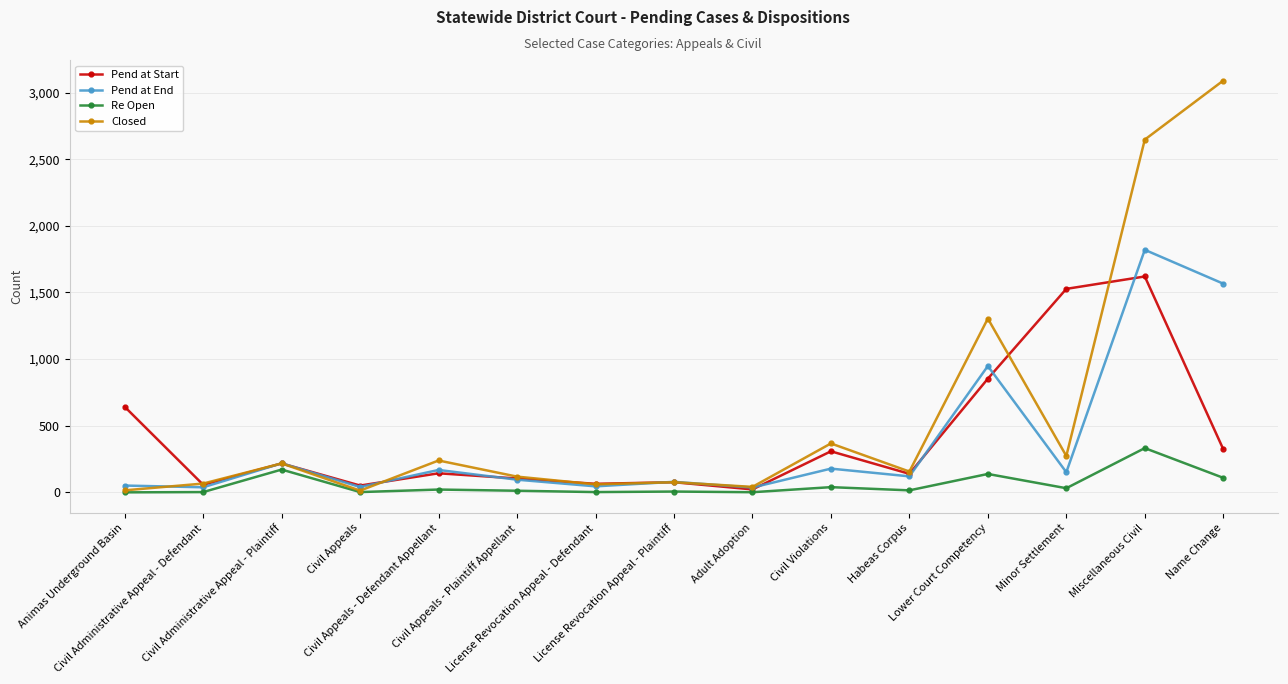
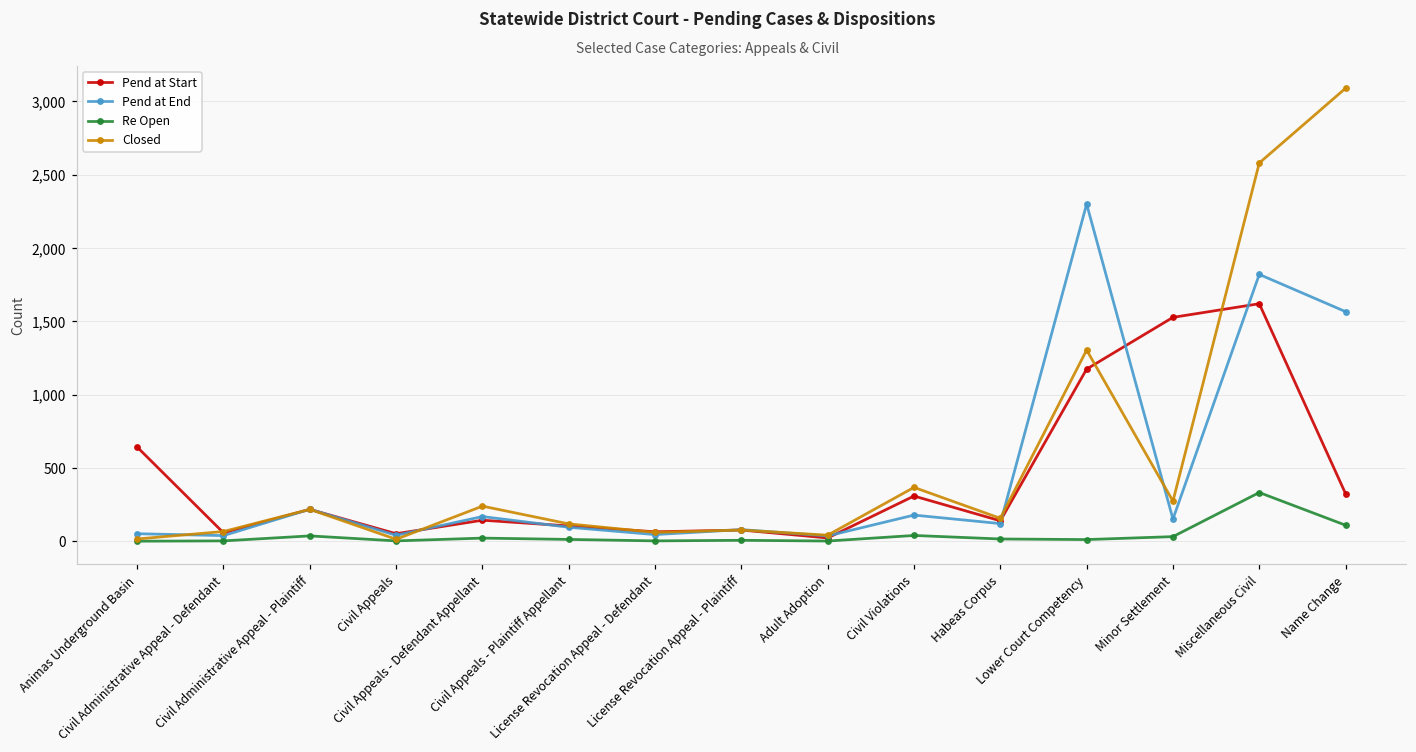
Re Open, Civil Administrative Appeal - Plaintiff: 170 -> 40
Pend at Start, Lower Court Competency: 850 -> 1,170
Pend at End, Lower Court Competency: 950 -> 2,300
Re Open, Lower Court Competency: 140 -> 10
Closed, Miscellaneous Civil: 2,650 -> 2,580
